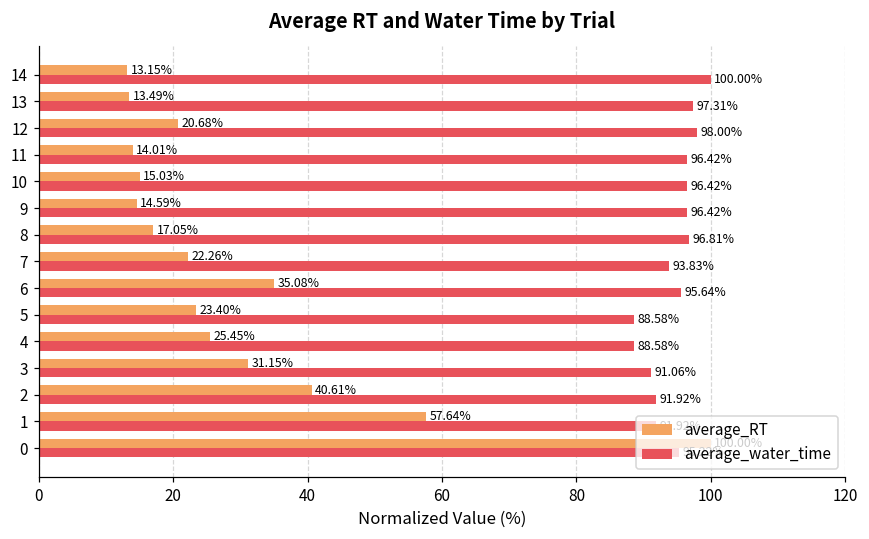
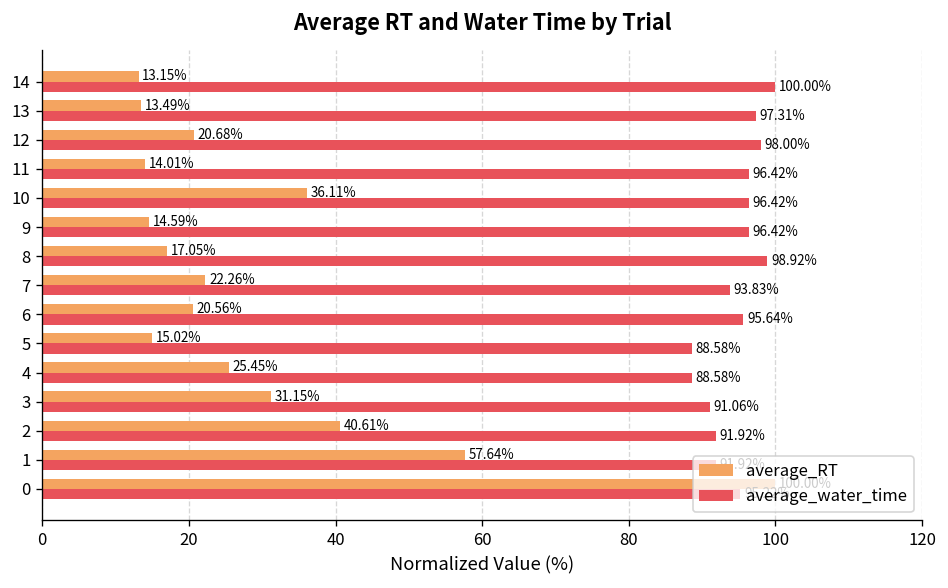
average_RT, 10: 15.03% -> 36.11%
average_water_time, 8: 96.81% -> 98.92%
average_RT, 6: 35.08% -> 20.56%
average_RT, 5: 23.40% -> 15.02%
